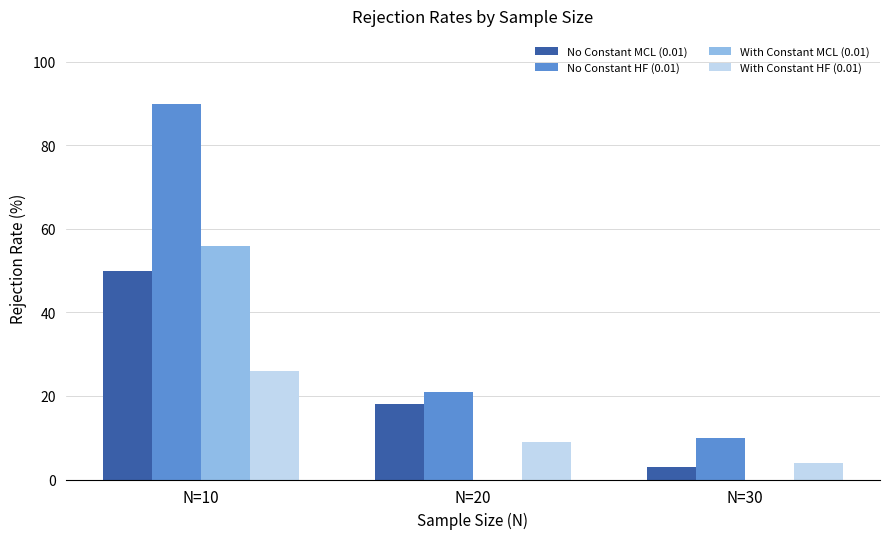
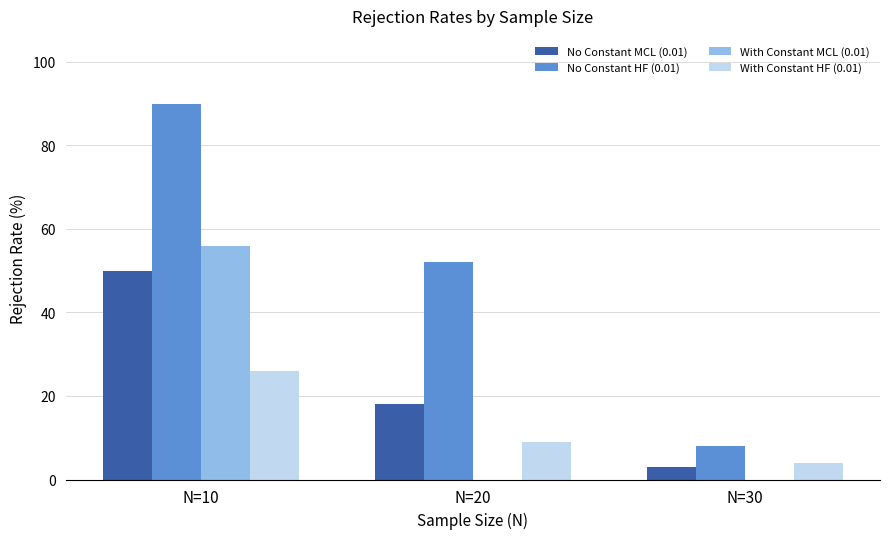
No Constant HF (0.01), N=20: 21 -> 52
No Constant HF (0.01), N=30: 10 -> 8
